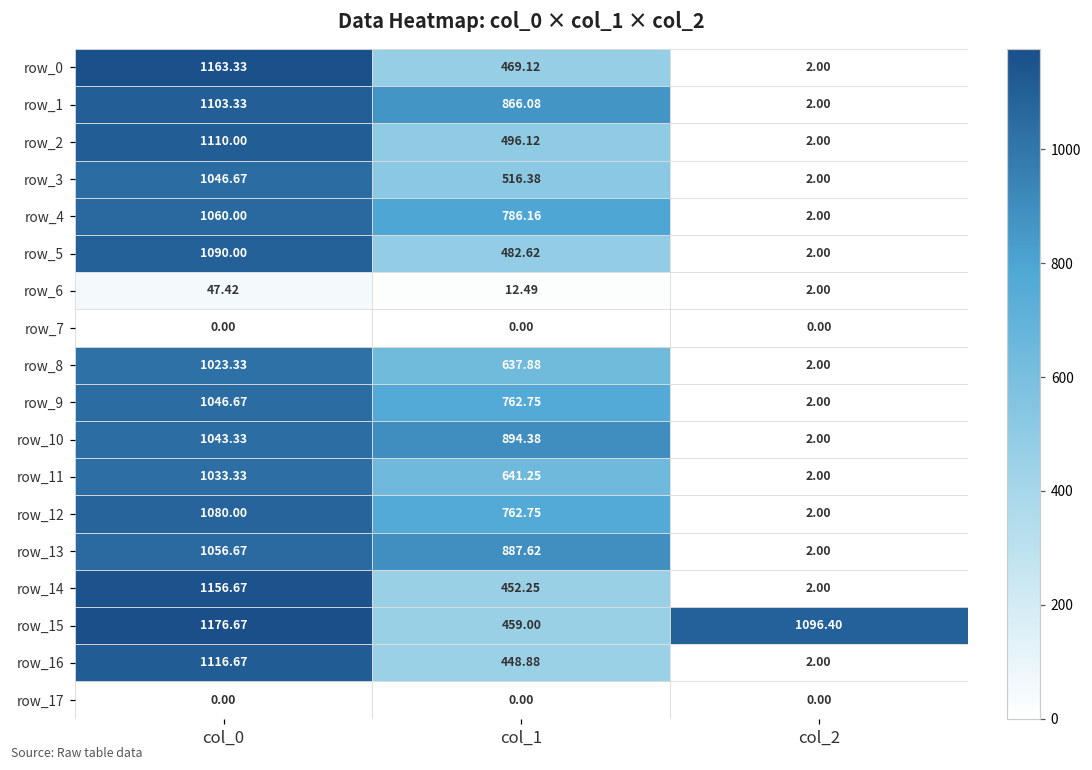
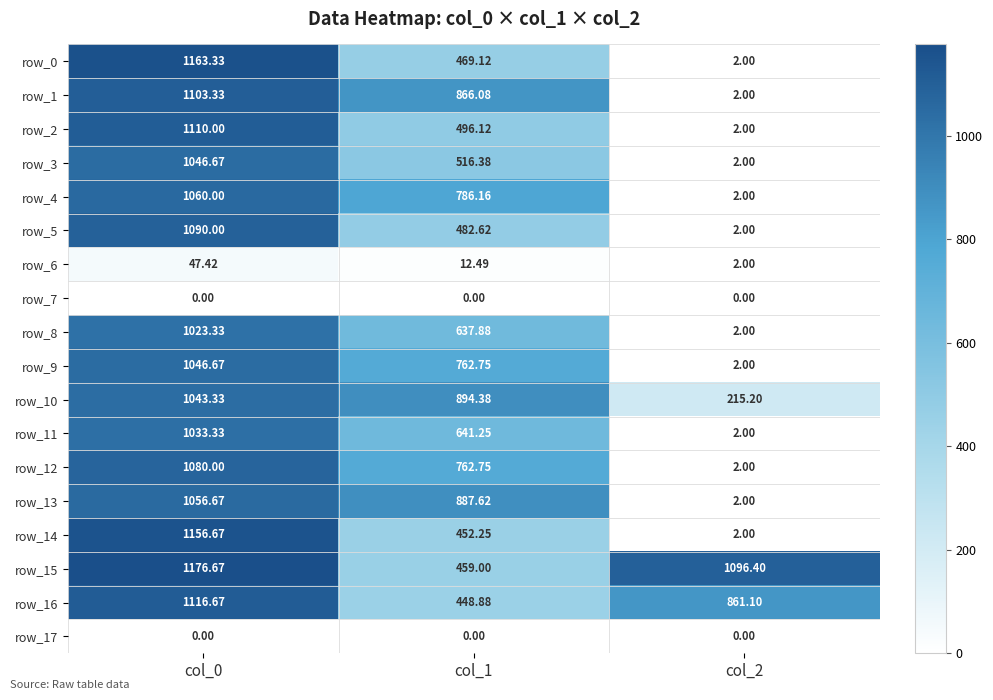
row_10, col_2: 2.00 -> 215.20
row_16, col_2: 2.00 -> 861.10
